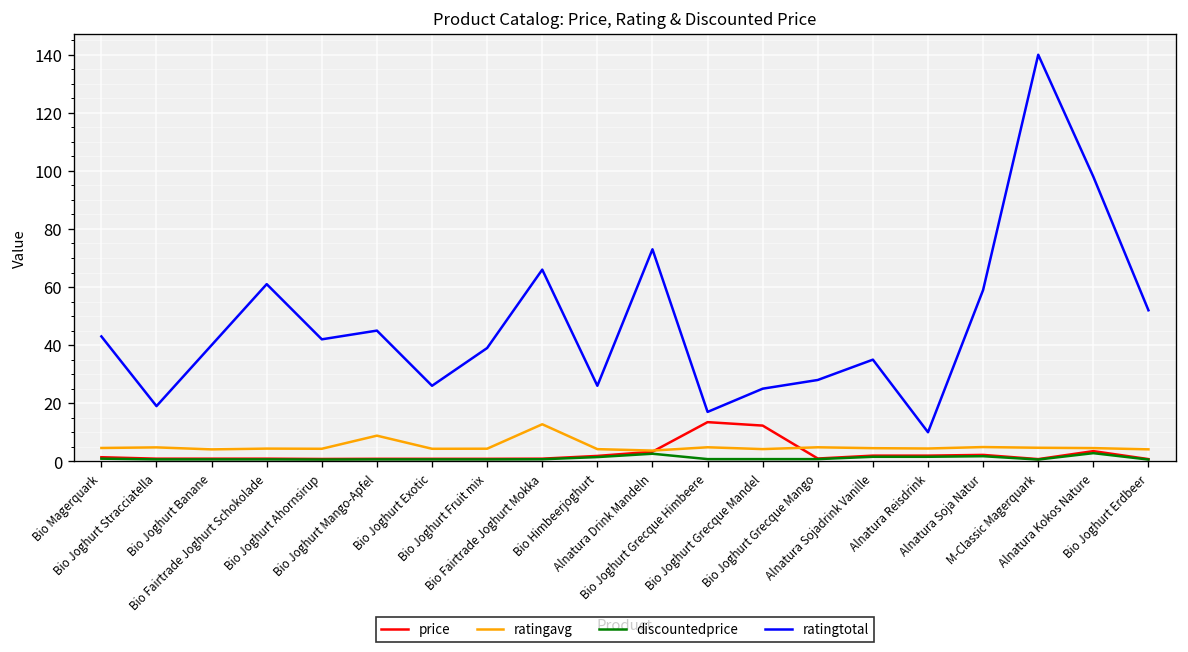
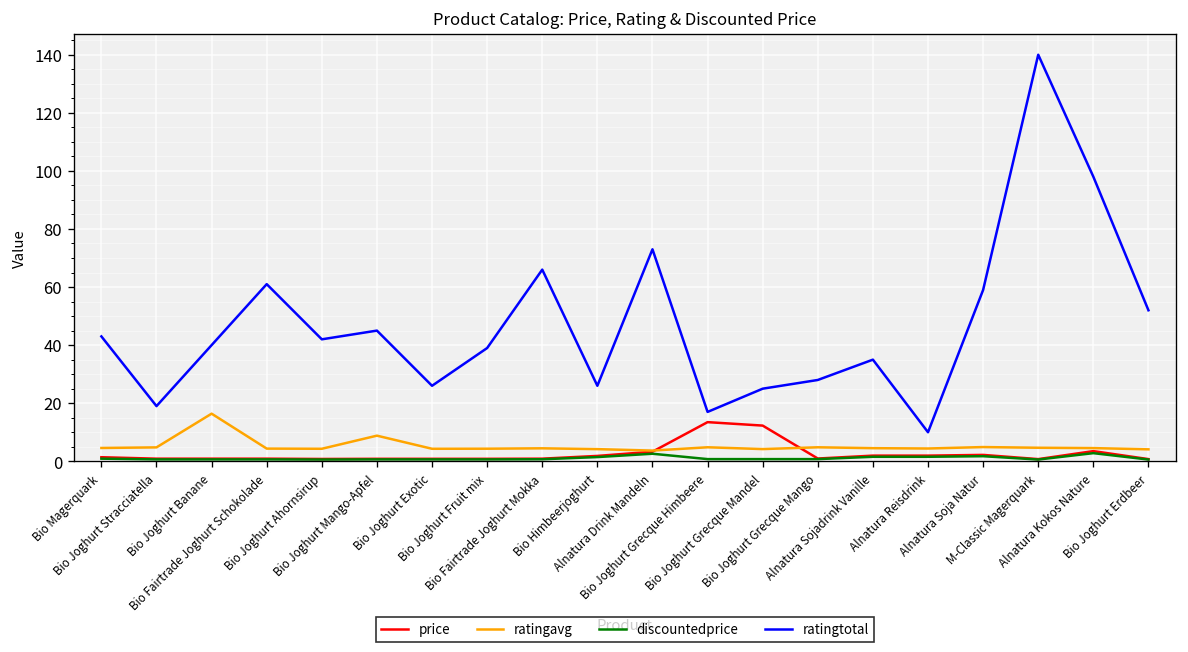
ratingavg, Bio Joghurt Banane: 4 -> 16
ratingavg, Bio Fairtrade Joghurt Mokka: 13 -> 4
